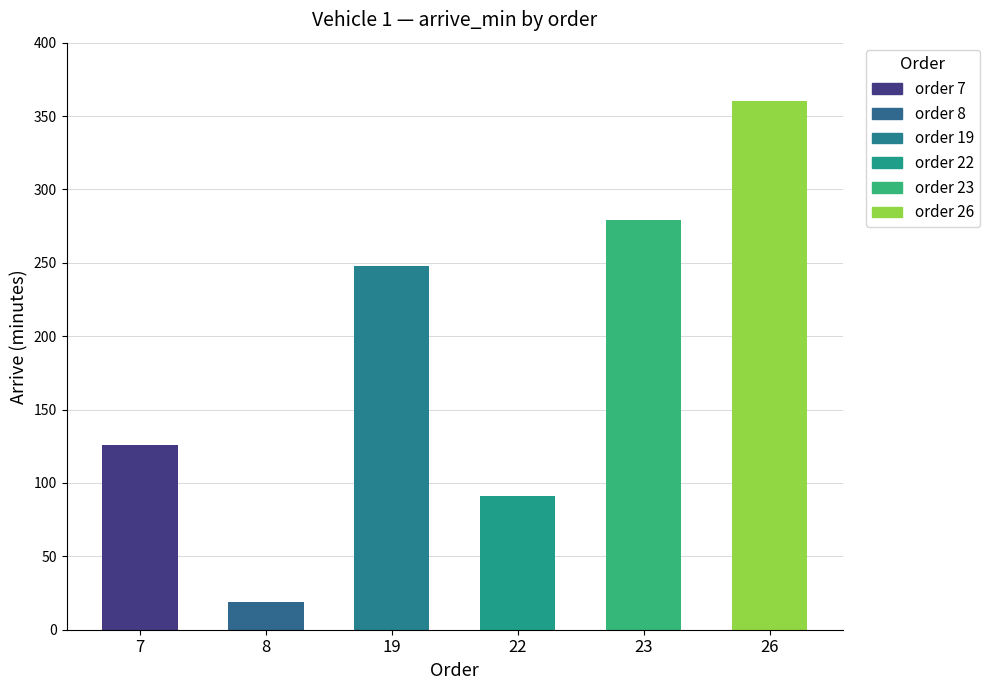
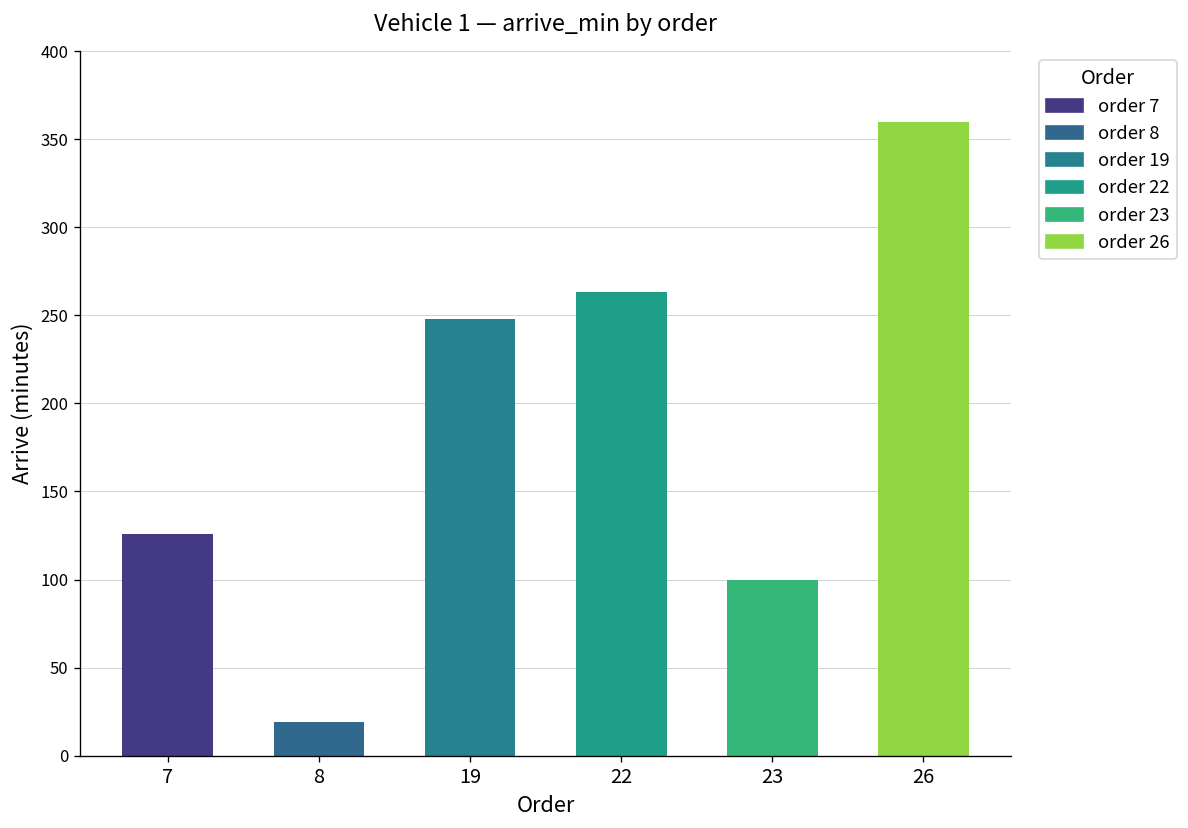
22: 91 -> 263
23: 279 -> 100
